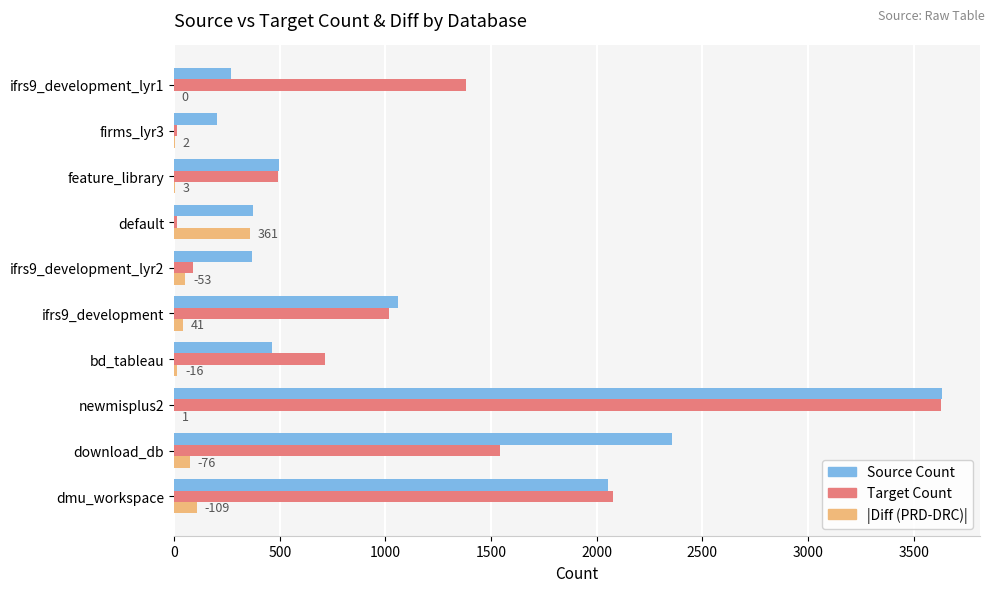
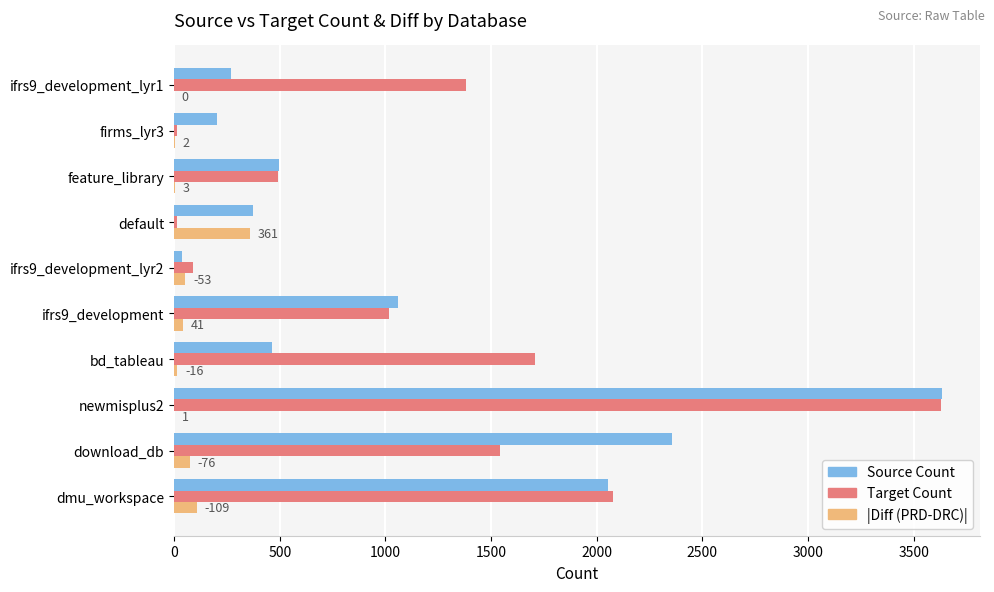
Source Count, ifrs9_development_lyr2: 370 -> 40
Target Count, bd_tableau: 710 -> 1710
